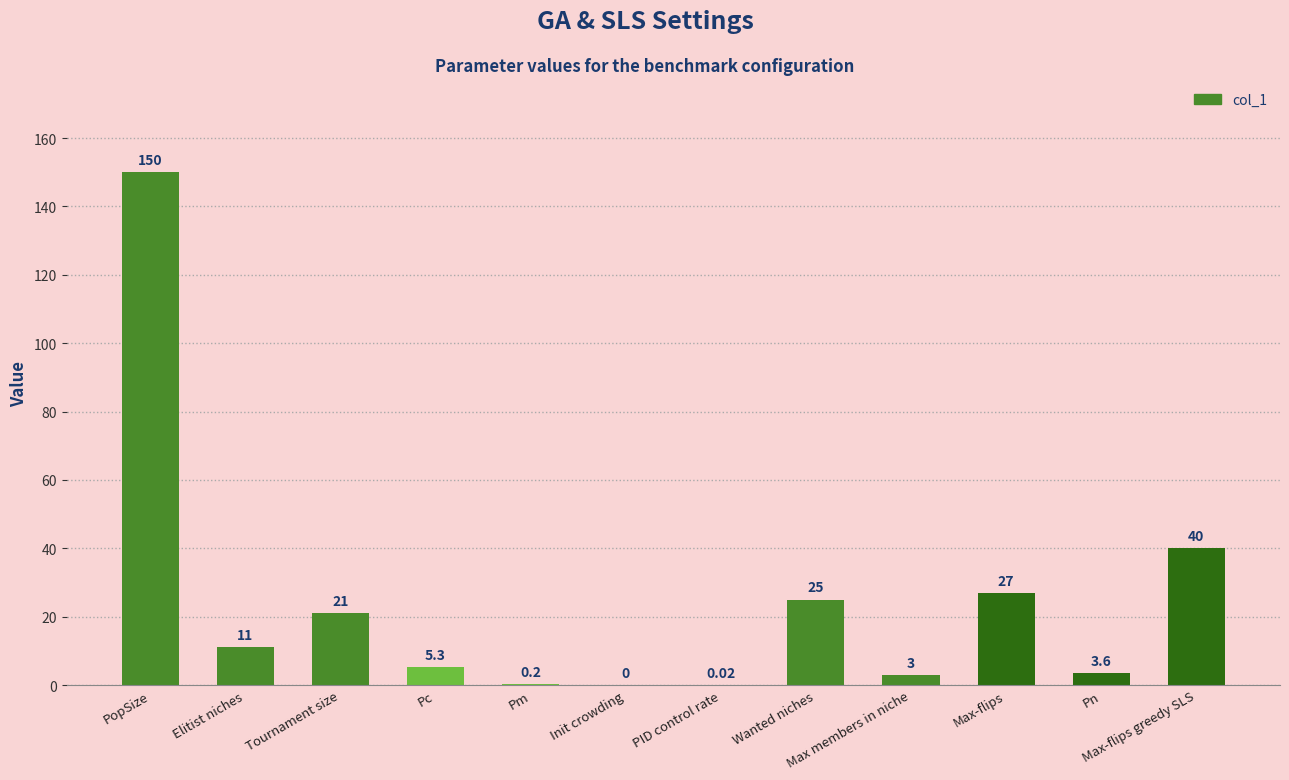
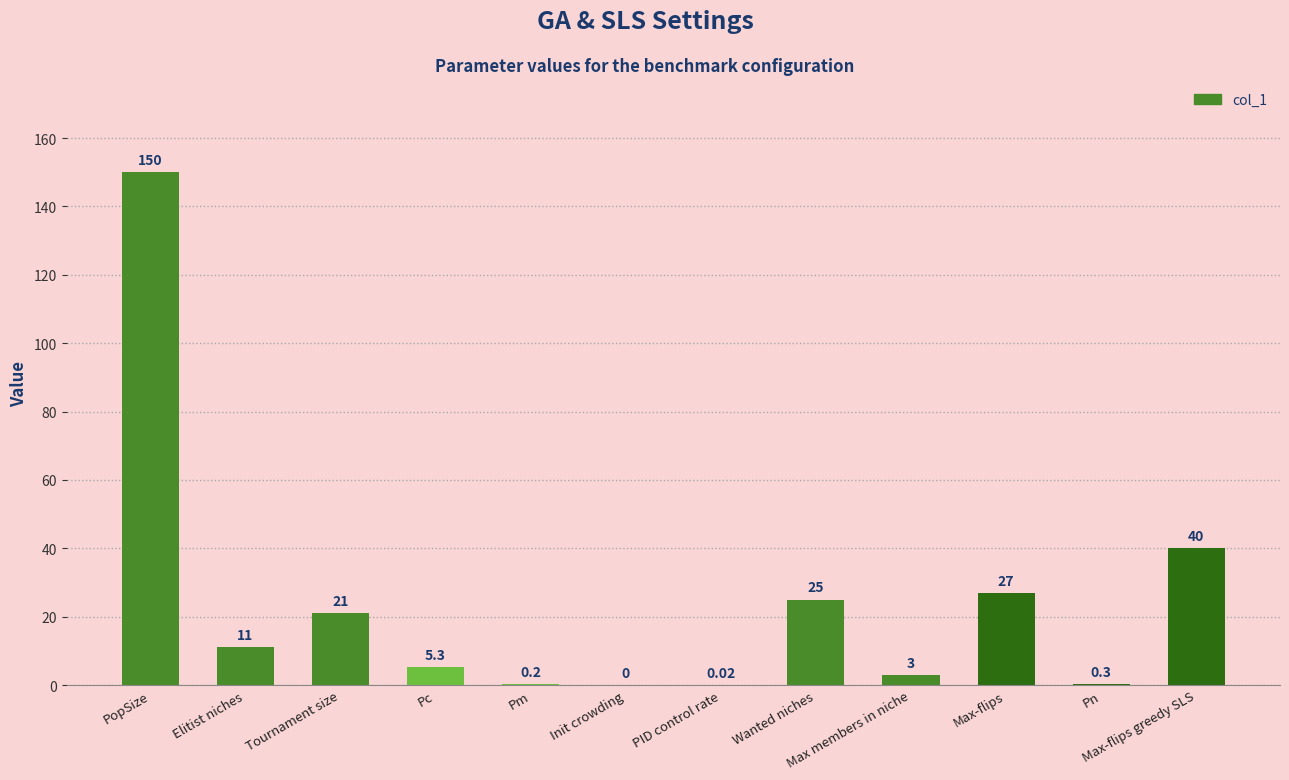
Pn: 3.6 -> 0.3
